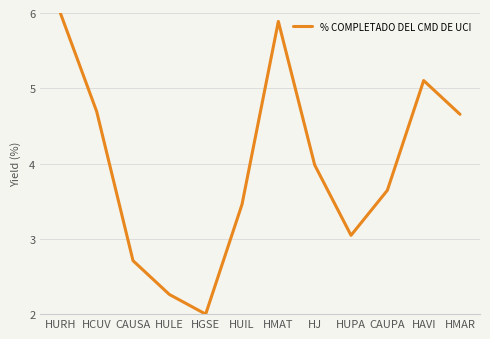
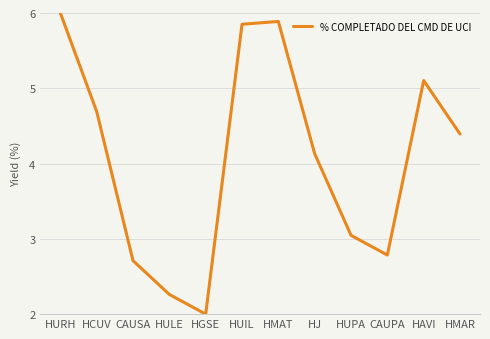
HUIL: 3.5 -> 5.9
HJ: 4.0 -> 4.1
CAUPA: 3.6 -> 2.8
HMAR: 4.7 -> 4.4
